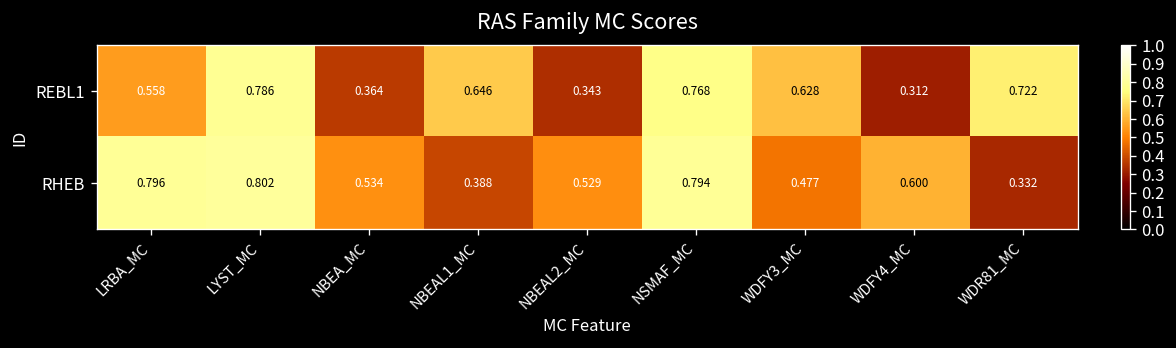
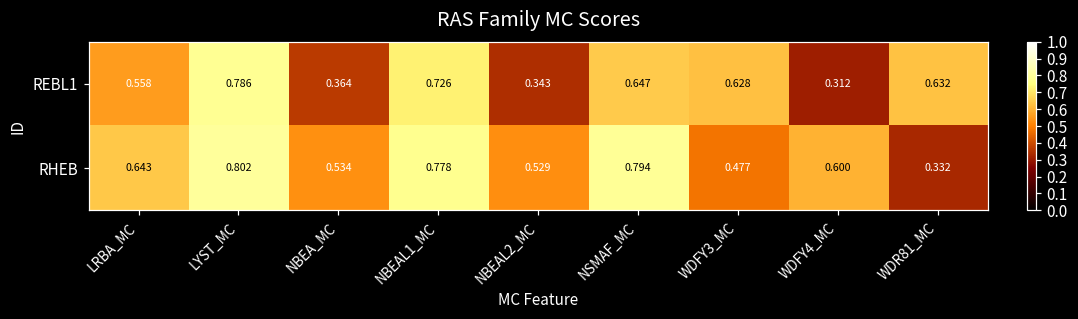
REBL1, NBEAL1_MC: 0.646 -> 0.726
REBL1, NSMAF_MC: 0.768 -> 0.647
REBL1, WDR81_MC: 0.722 -> 0.632
RHEB, LRBA_MC: 0.796 -> 0.643
RHEB, NBEAL1_MC: 0.388 -> 0.778
